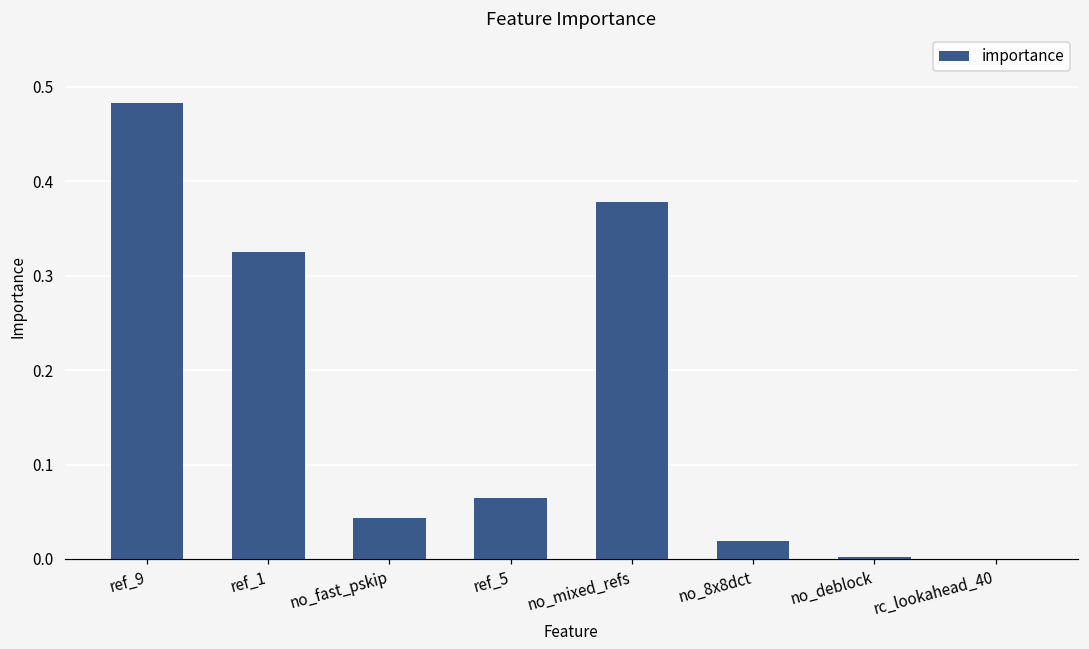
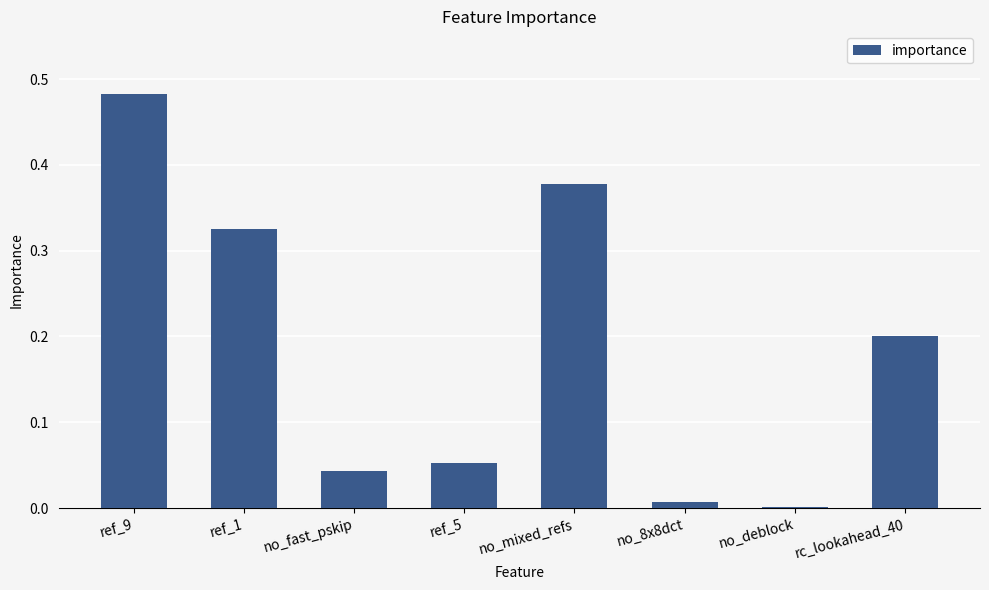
ref_5: 0.06 -> 0.05
no_8x8dct: 0.02 -> 0.01
rc_lookahead_40: 0.0 -> 0.2
